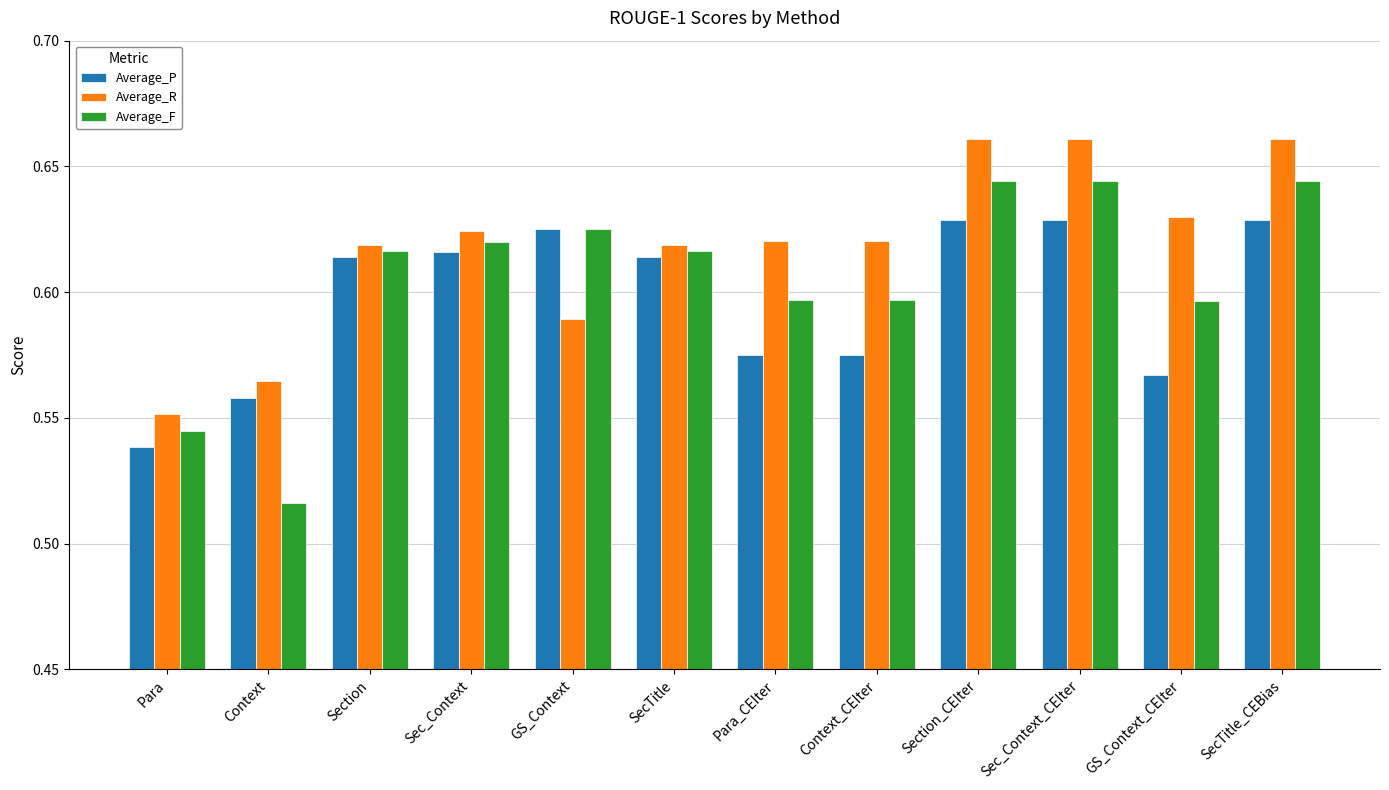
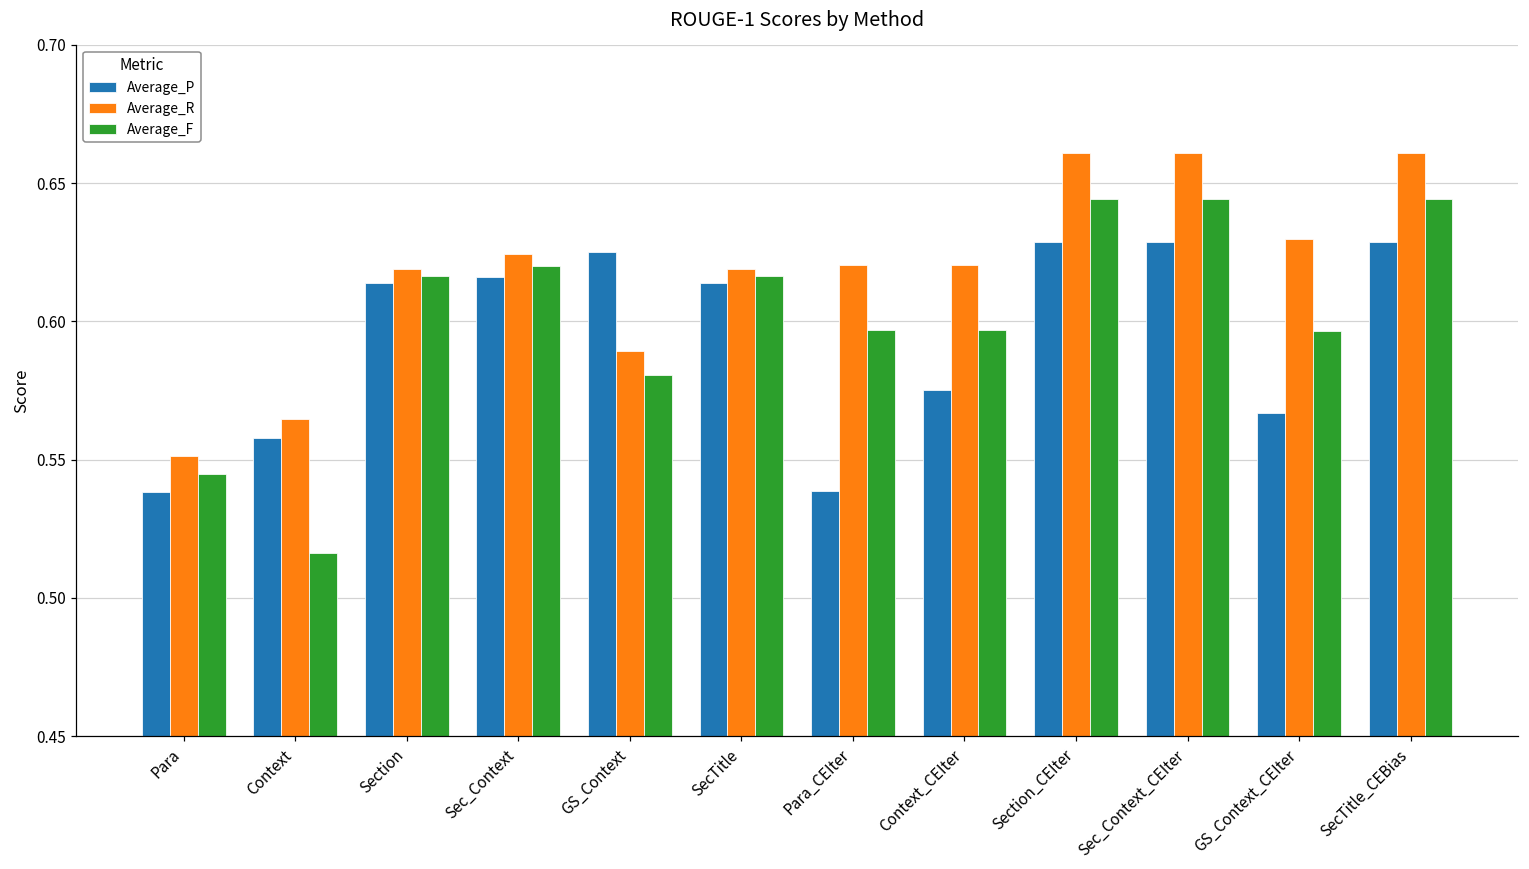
Average_F, GS_Context: 0.625 -> 0.581
Average_P, Para_CEIter: 0.575 -> 0.539
